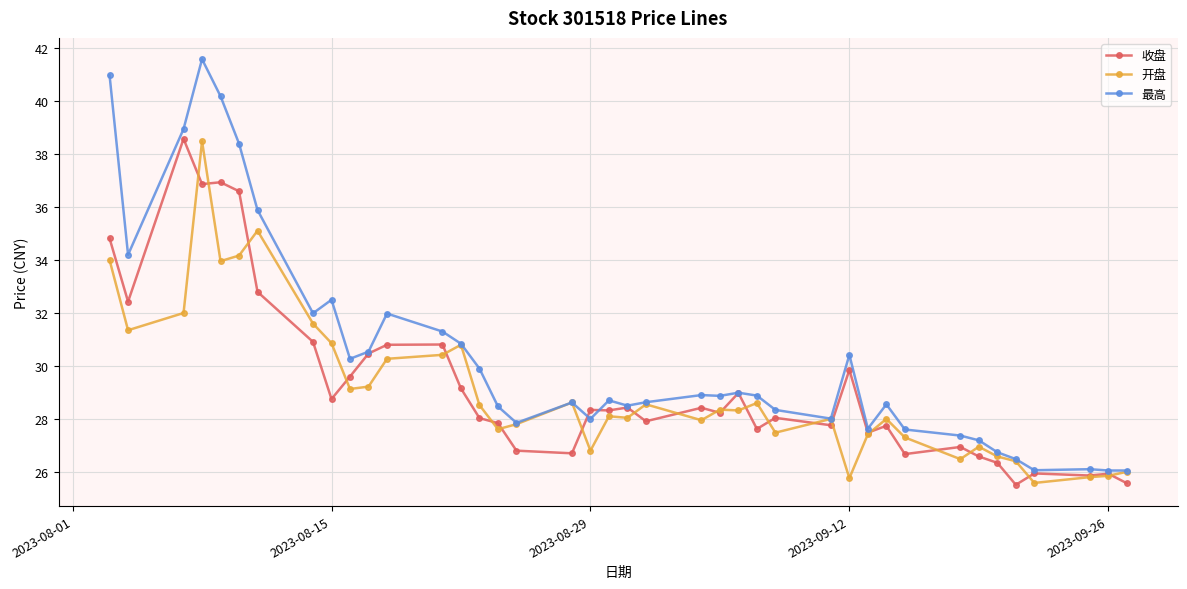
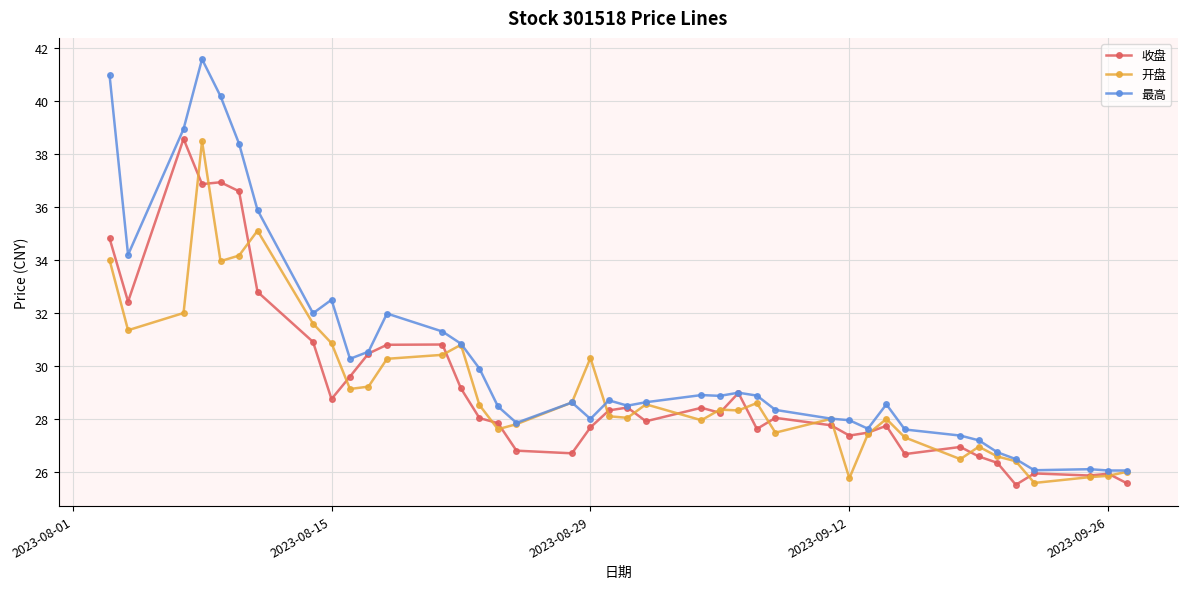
收盘, 2023-08-29: 28.3 -> 27.7
开盘, 2023-08-29: 26.8 -> 30.3
收盘, 2023-09-12: 29.9 -> 27.4
最高, 2023-09-12: 30.4 -> 28.0
